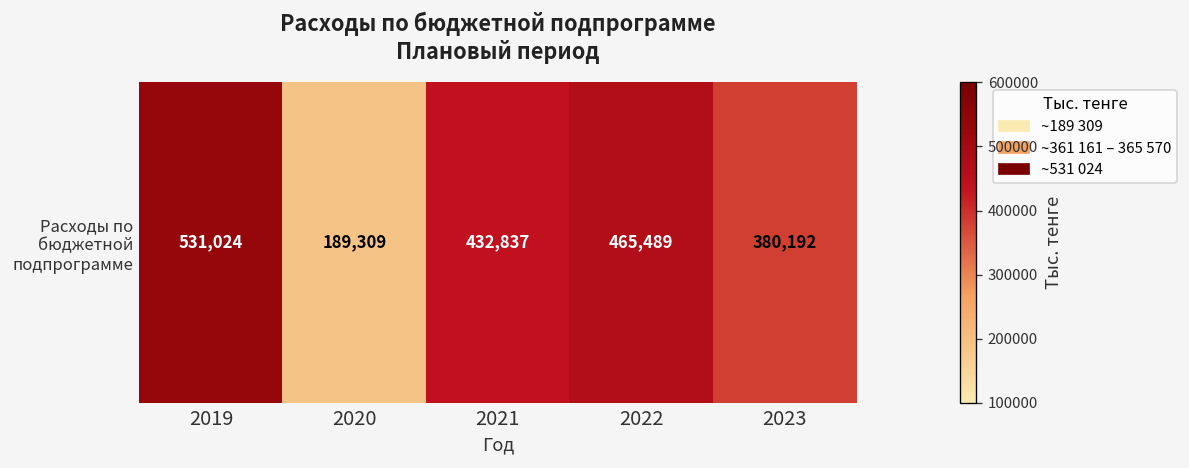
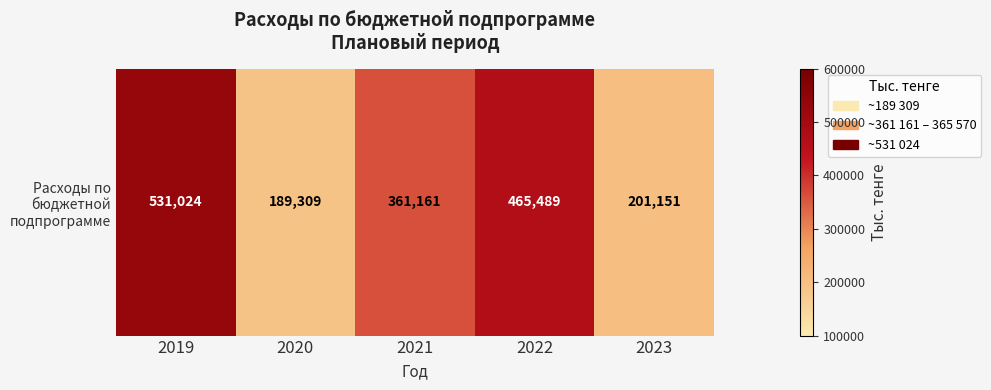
Расходы по бюджетной подпрограмме, 2021: 432,837 -> 361,161
Расходы по бюджетной подпрограмме, 2023: 380,192 -> 201,151
